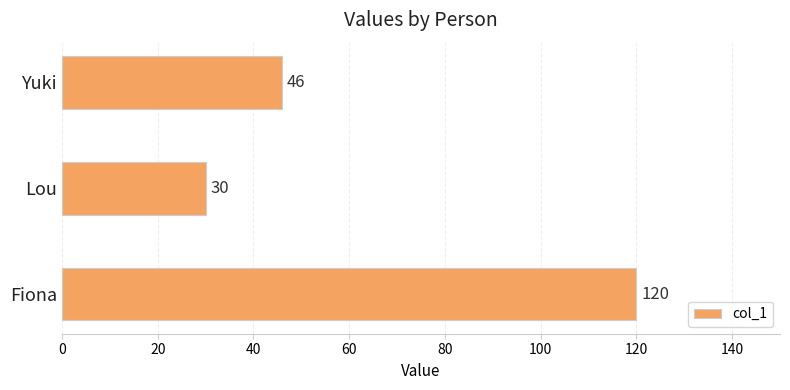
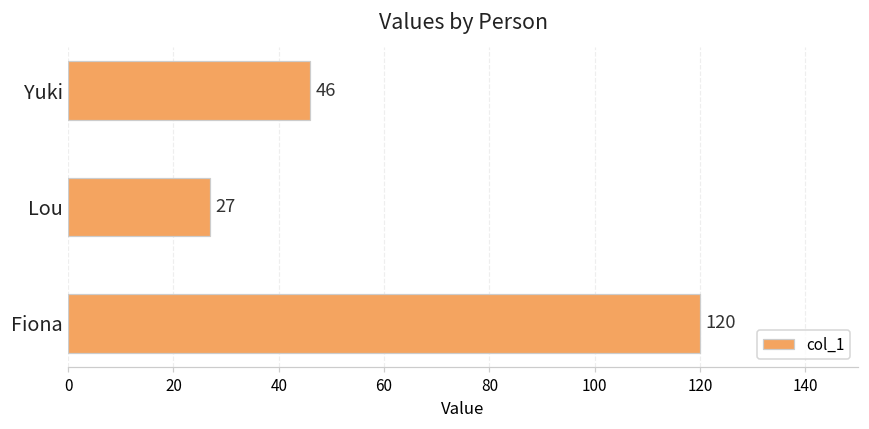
Lou: 30 -> 27
